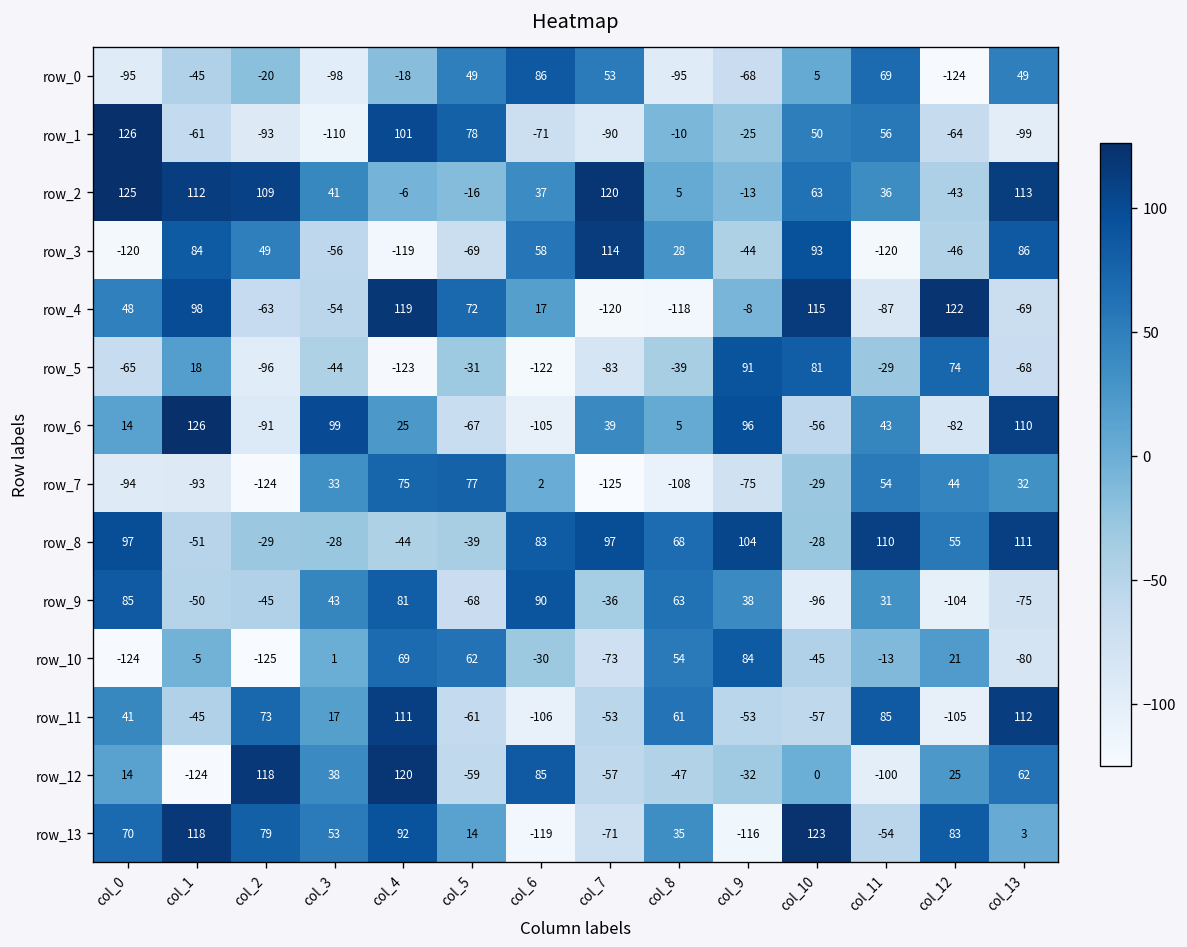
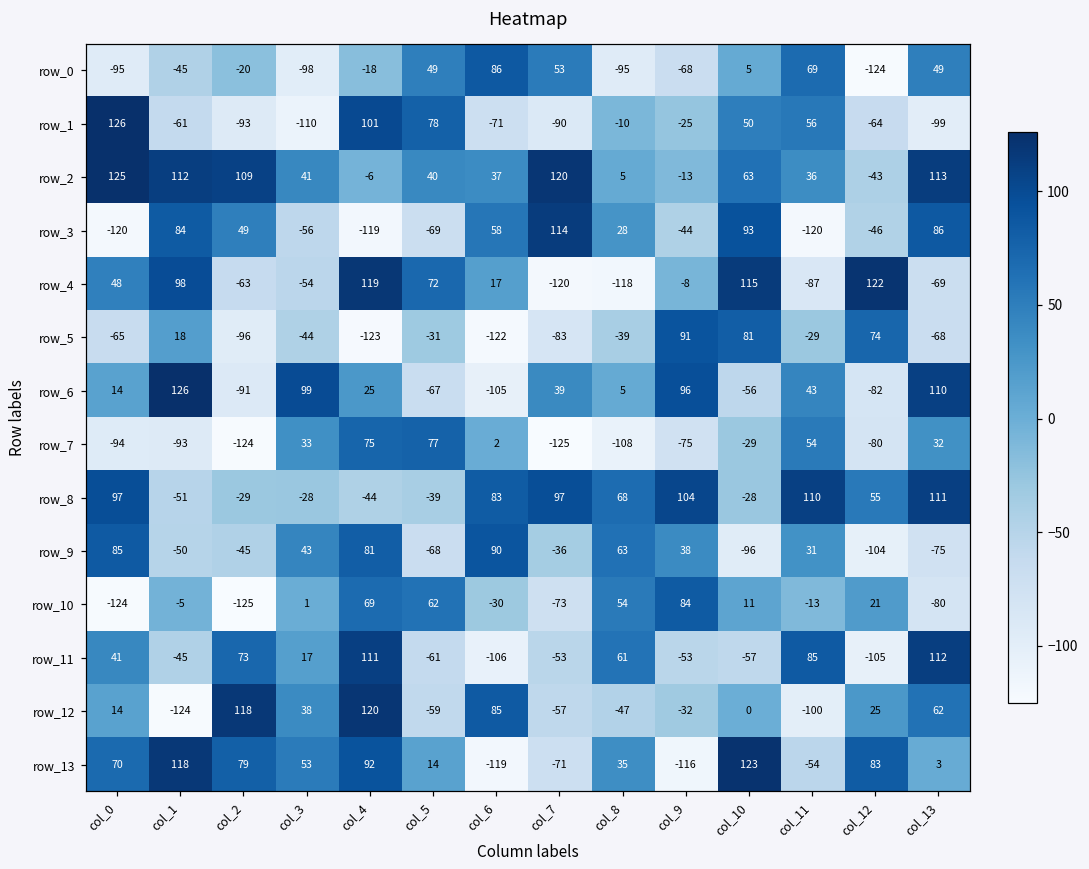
row_2, col_5: -16 -> 40
row_7, col_12: 44 -> -80
row_10, col_10: -45 -> 11
